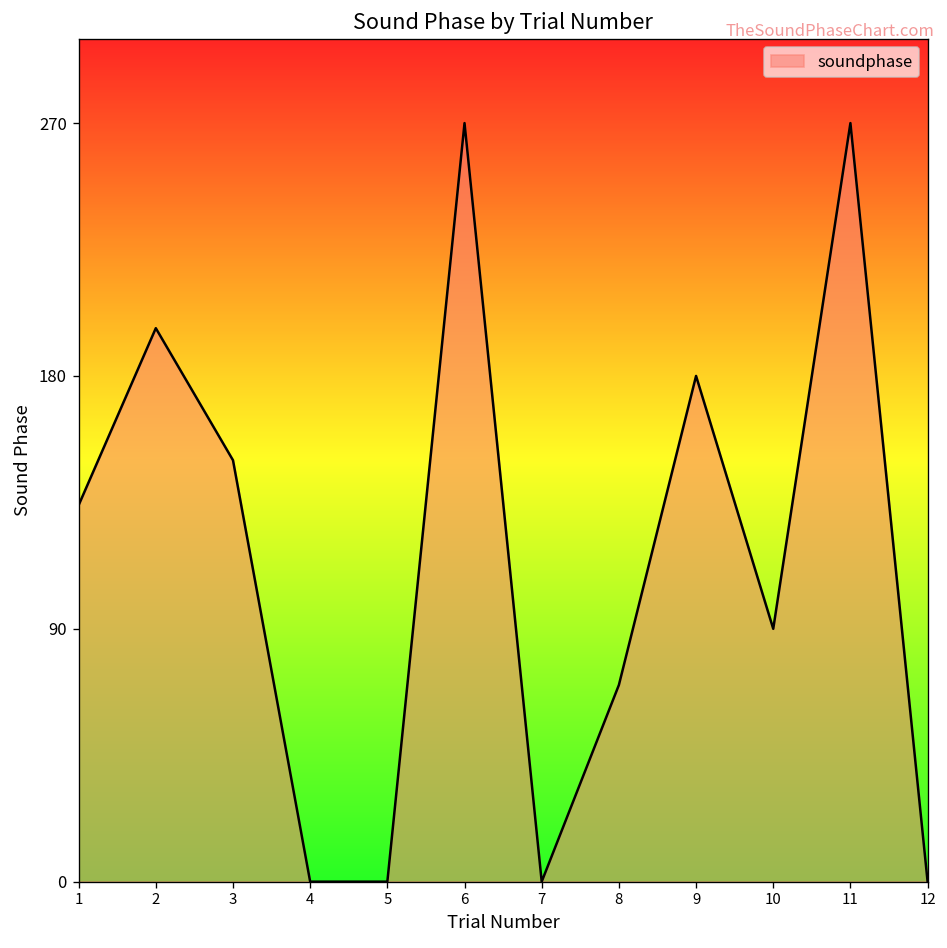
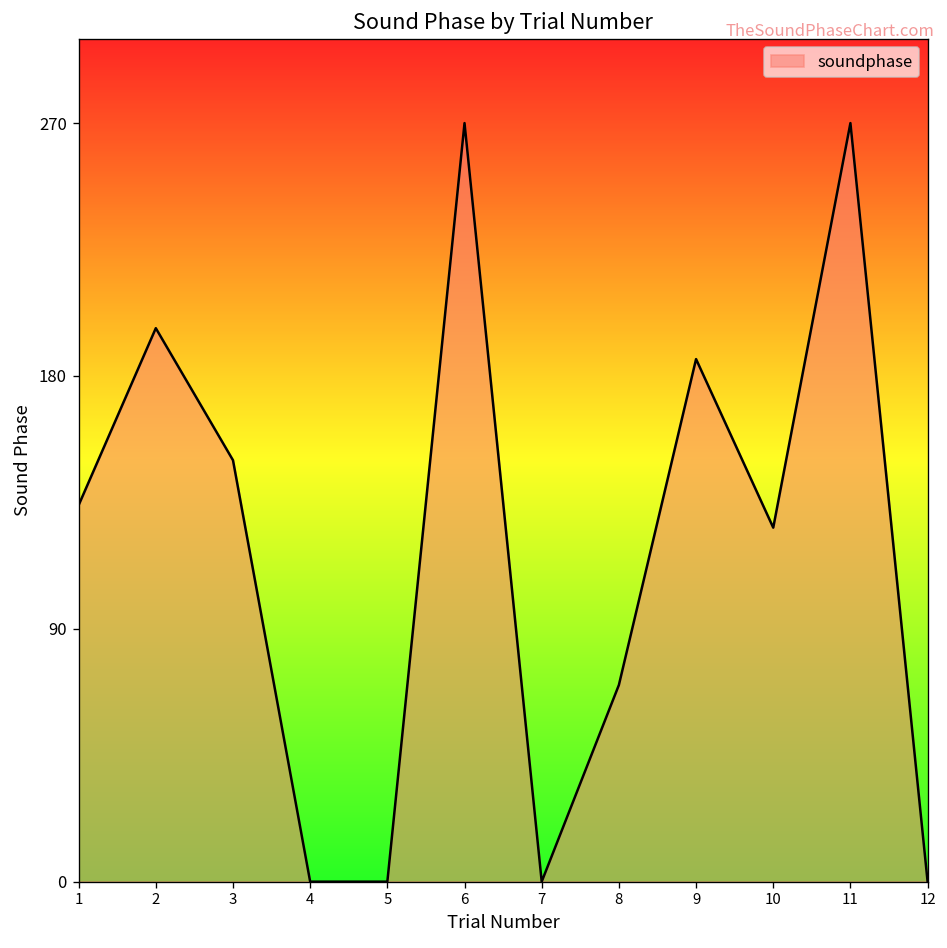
9: 180 -> 186
10: 90 -> 126
